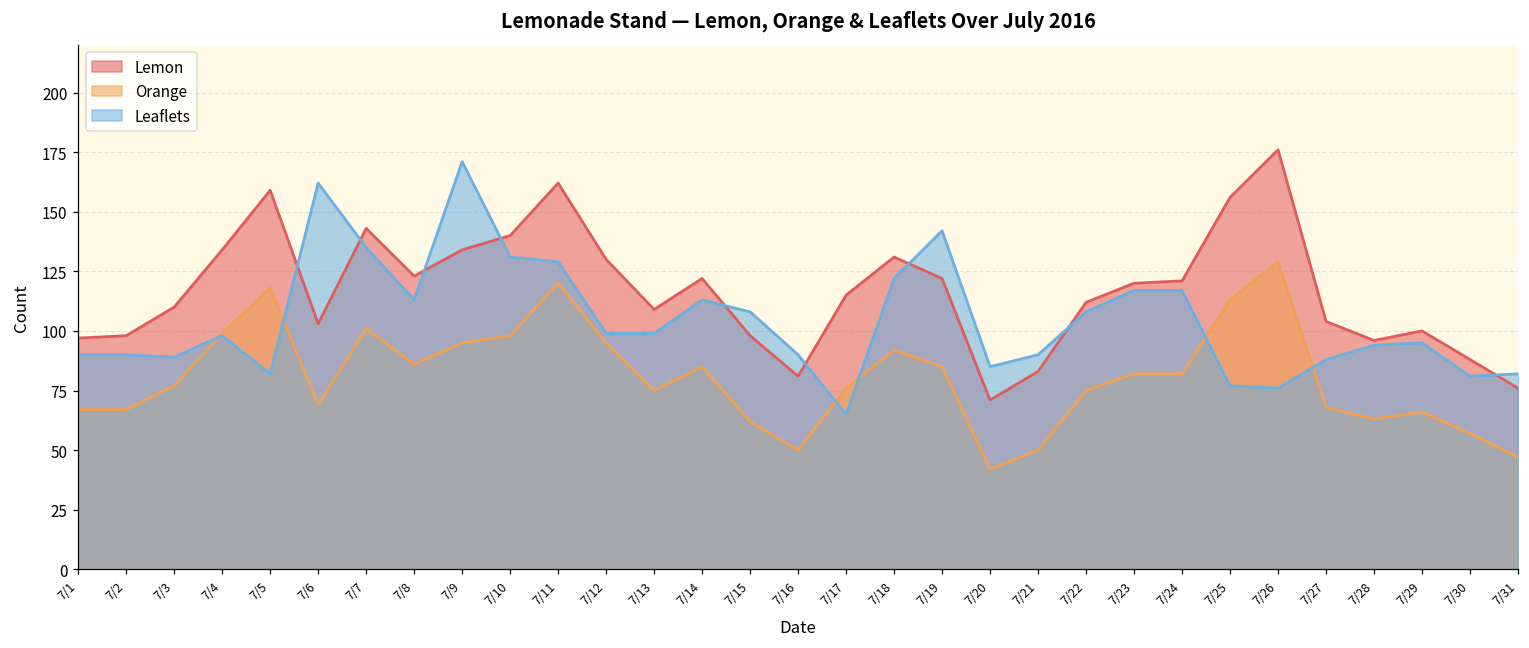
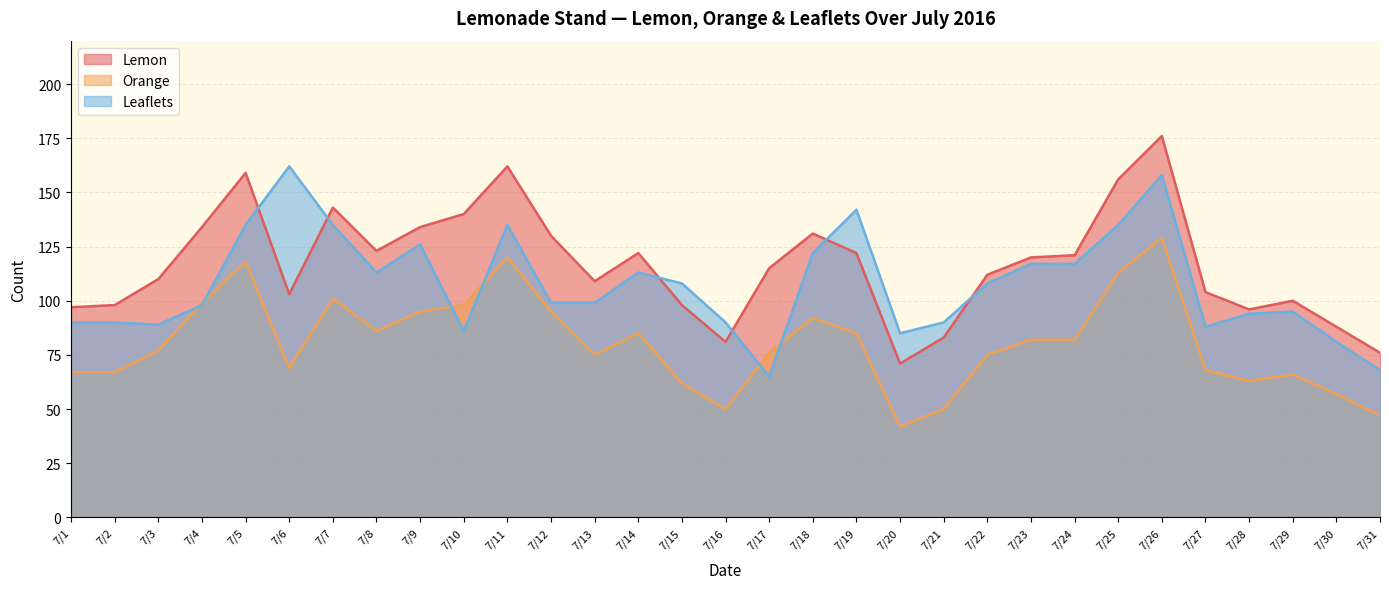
Leaflets, 7/5: 82 -> 135
Leaflets, 7/9: 171 -> 126
Leaflets, 7/10: 131 -> 86
Leaflets, 7/11: 129 -> 135
Leaflets, 7/25: 77 -> 135
Leaflets, 7/26: 76 -> 158
Leaflets, 7/31: 82 -> 68
